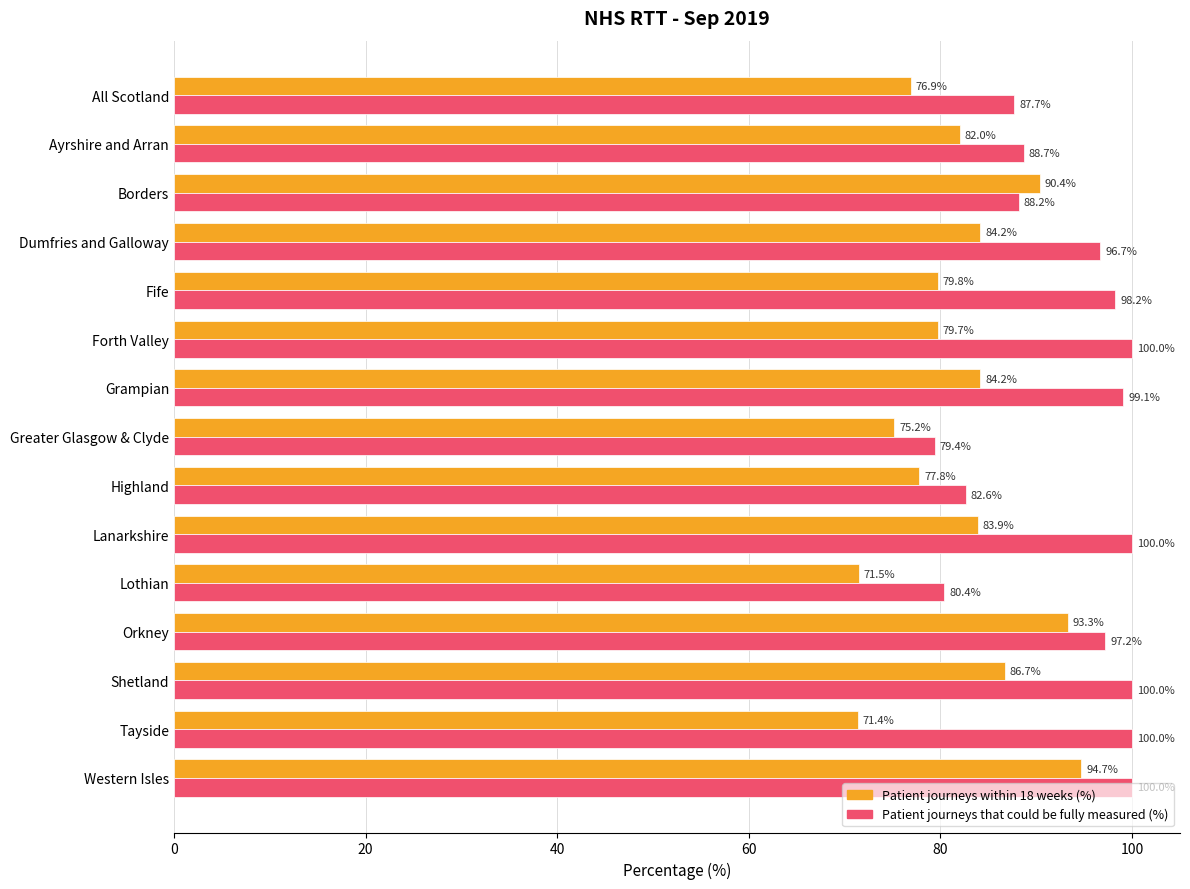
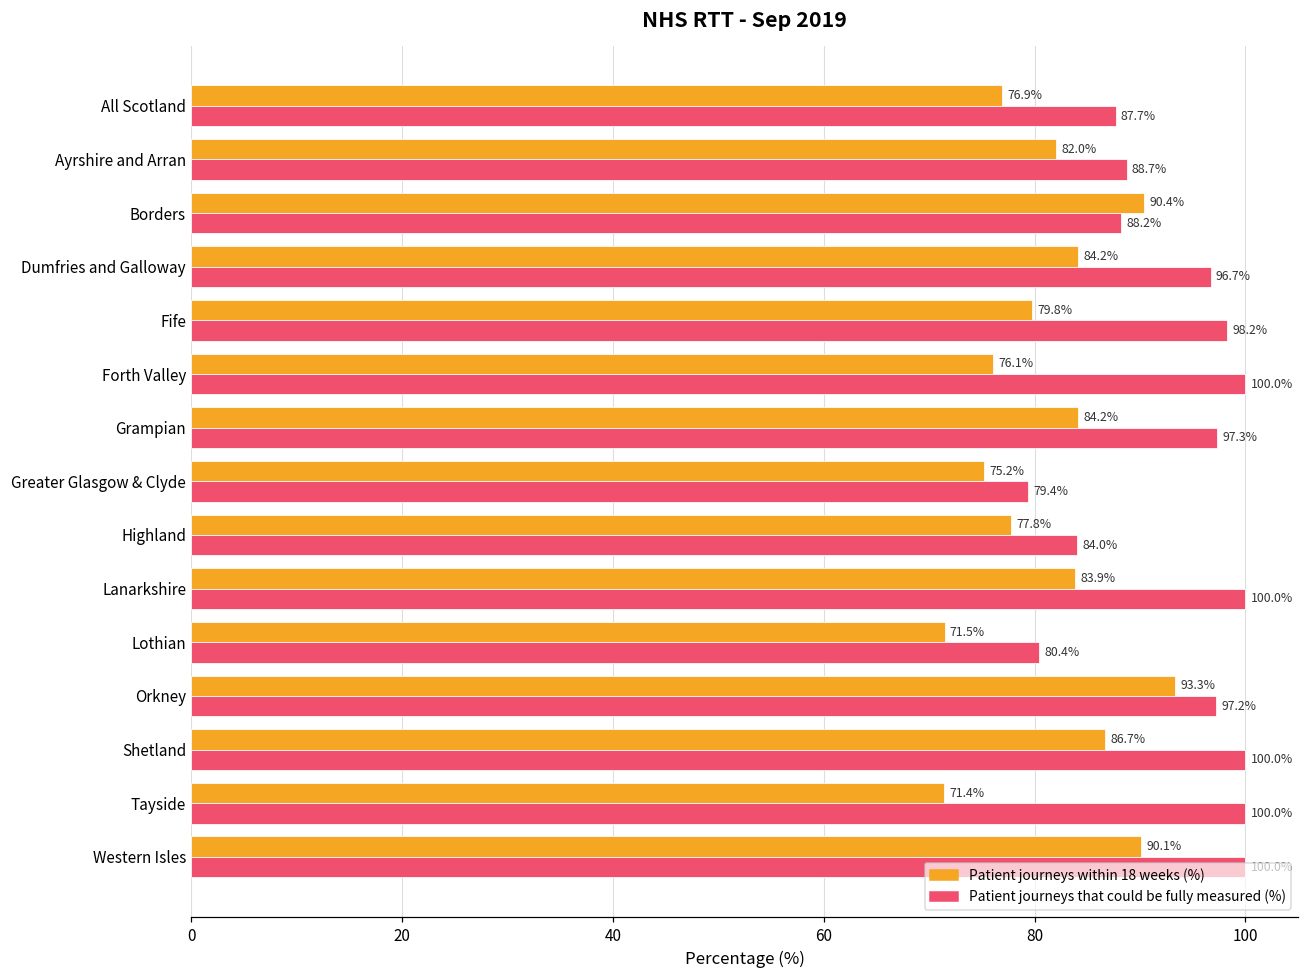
Patient journeys within 18 weeks (%), Forth Valley: 79.7% -> 76.1%
Patient journeys that could be fully measured (%), Grampian: 99.1% -> 97.3%
Patient journeys that could be fully measured (%), Highland: 82.6% -> 84.0%
Patient journeys within 18 weeks (%), Western Isles: 94.7% -> 90.1%
